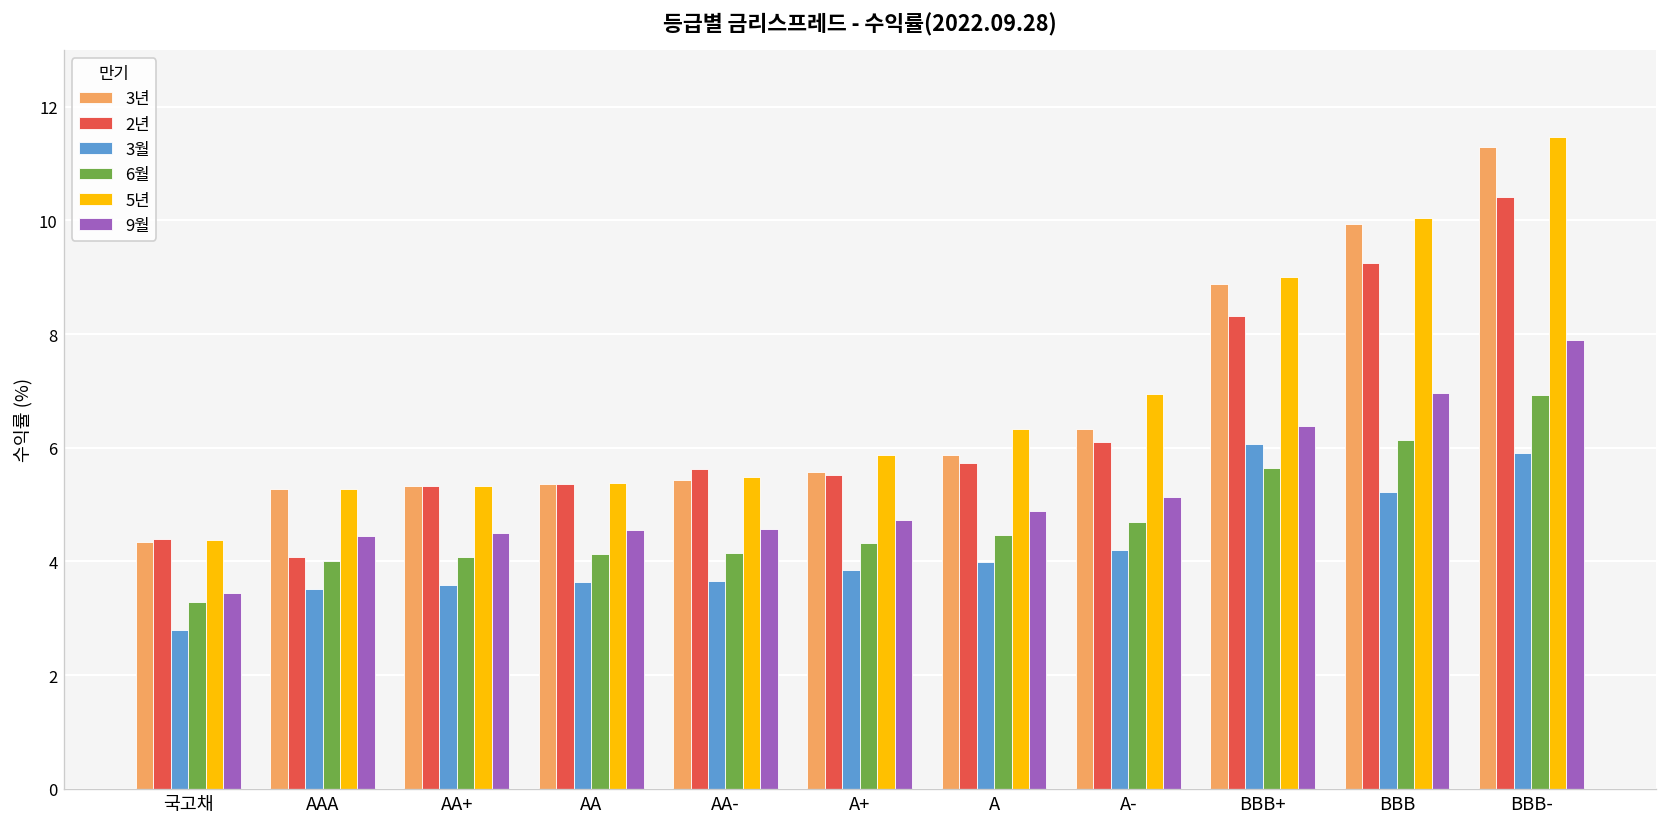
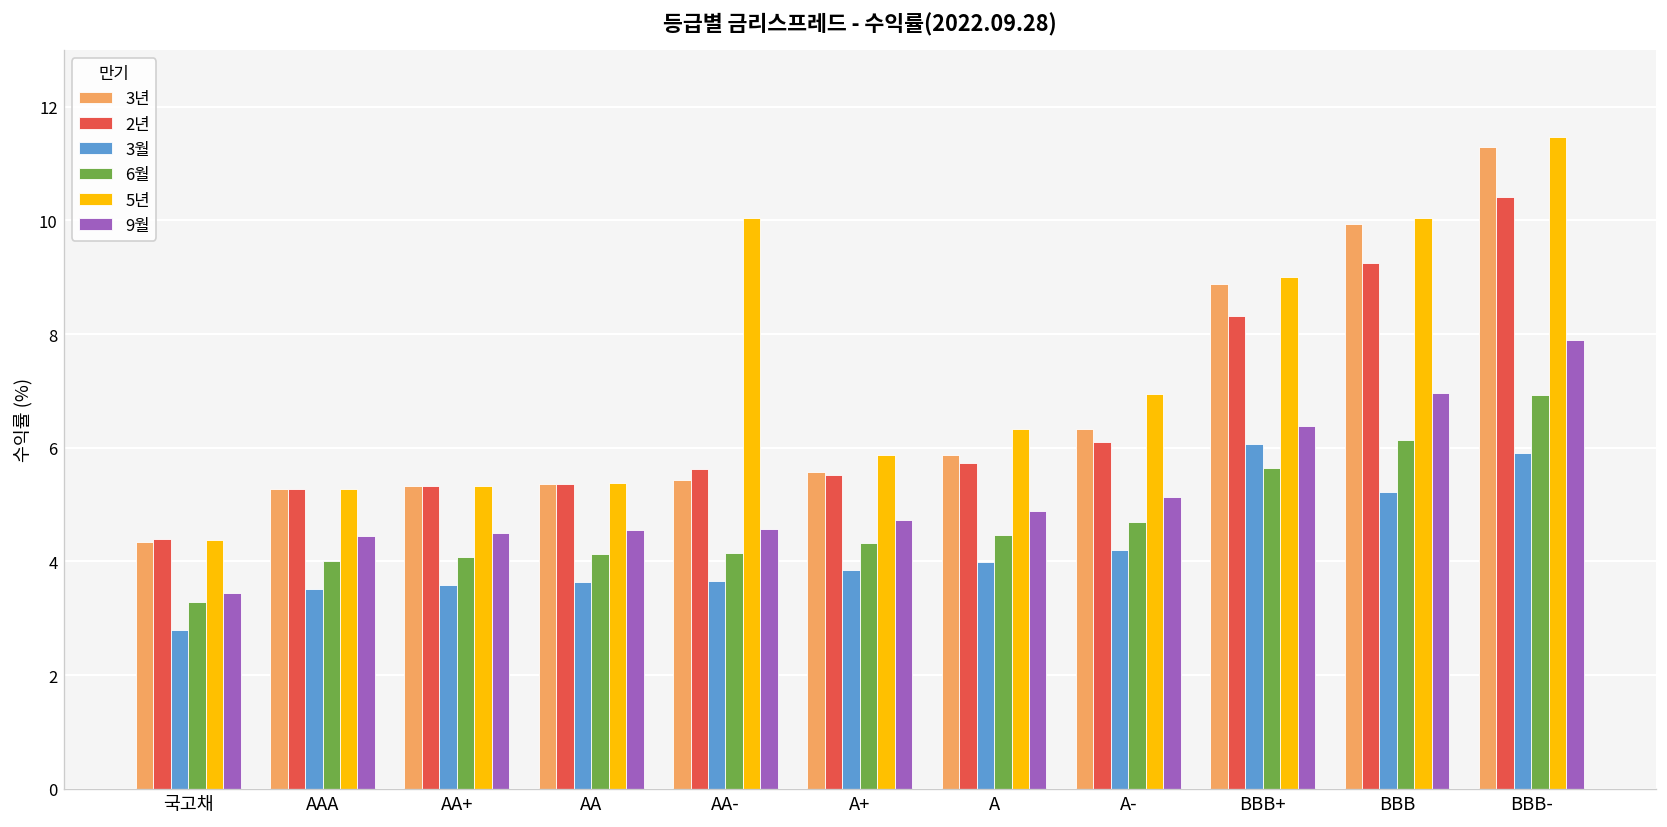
2년, AAA: 4.1 -> 5.3
5년, AA-: 5.5 -> 10.0
